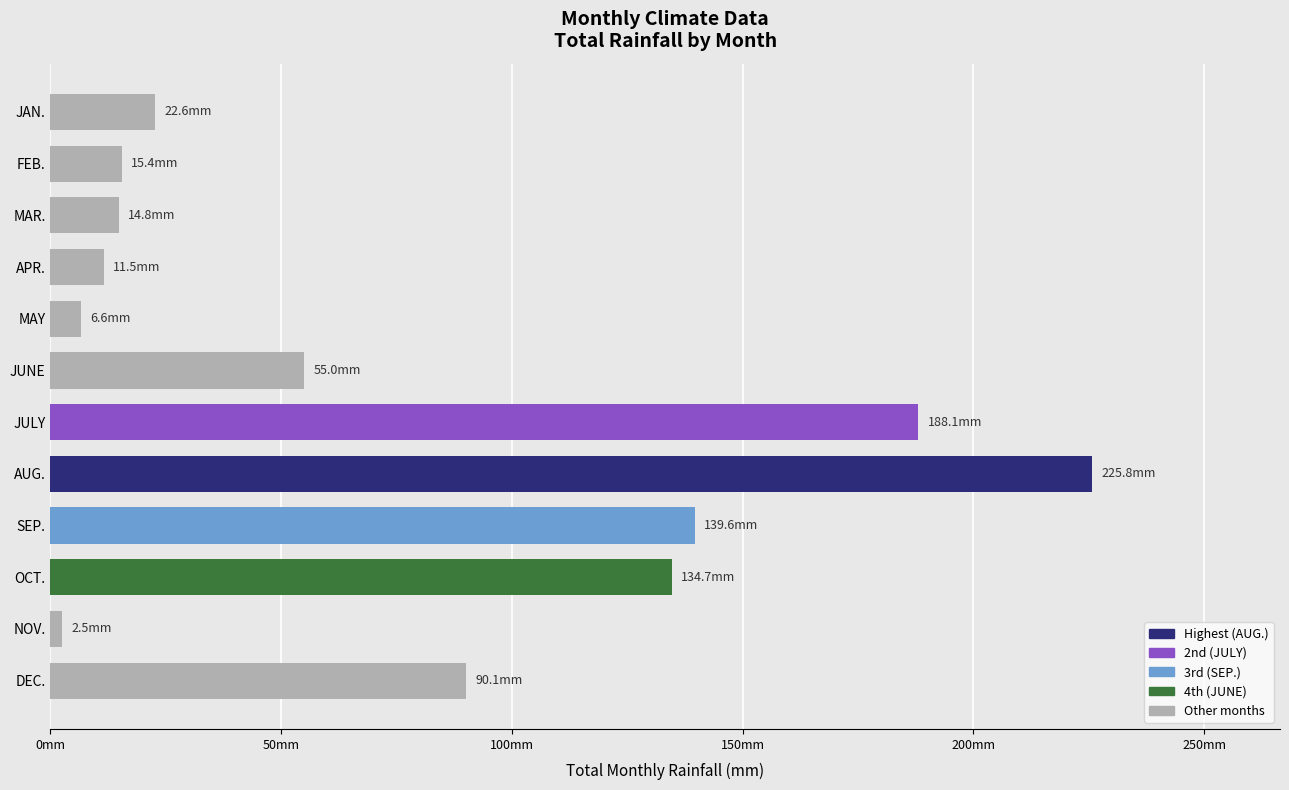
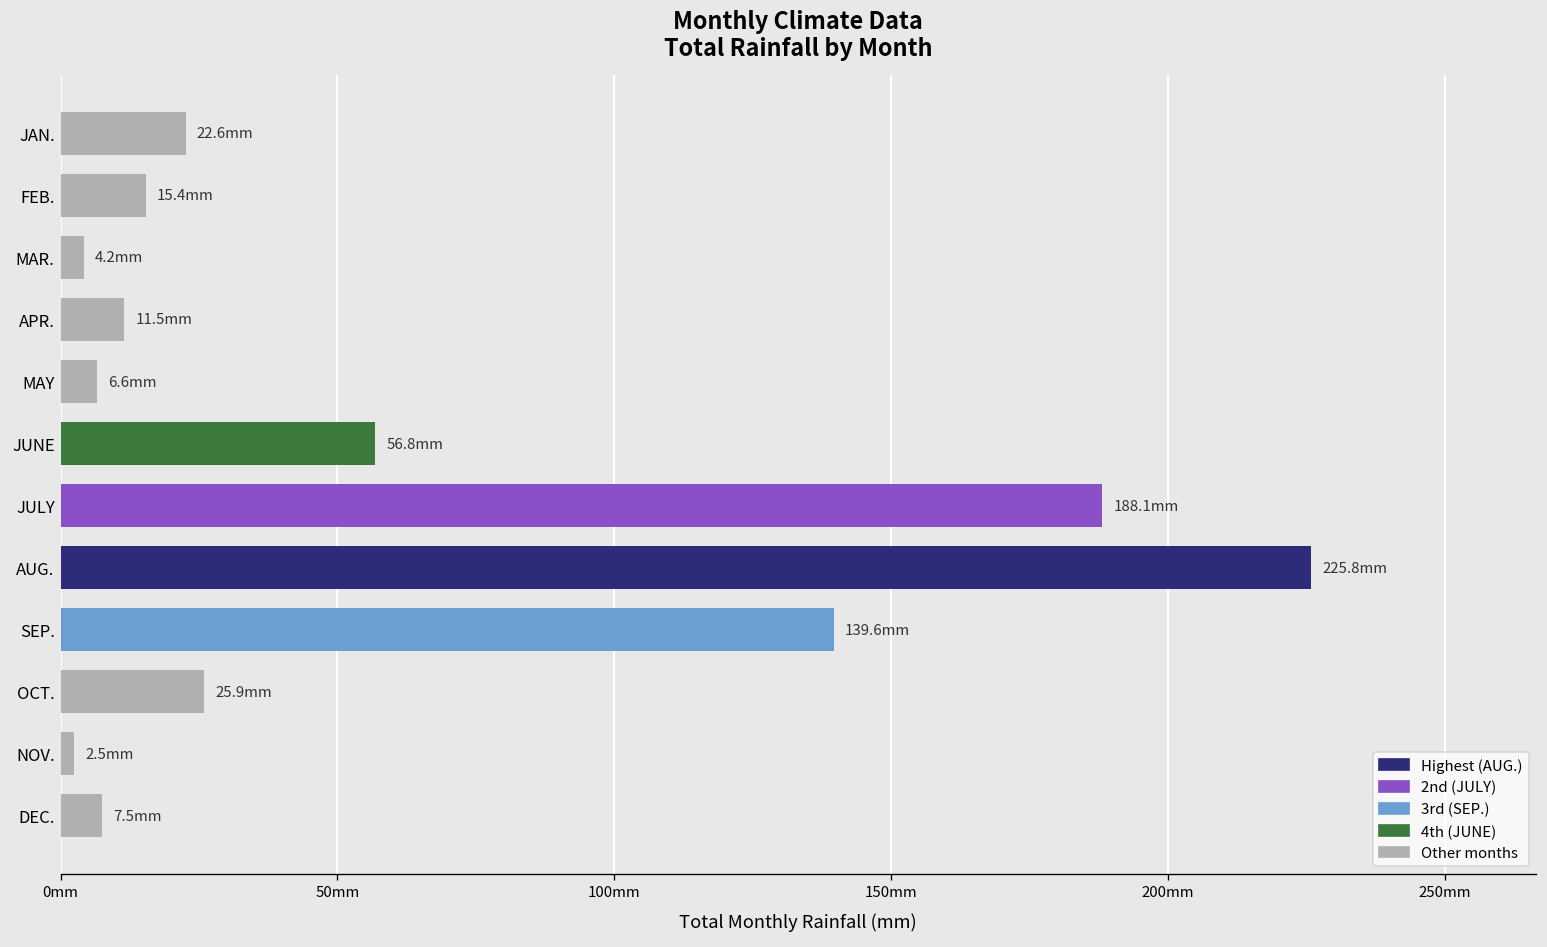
MAR.: 14.8 -> 4.2
JUNE: 55.0 -> 56.8
OCT.: 134.7 -> 25.9
DEC.: 90.1 -> 7.5
